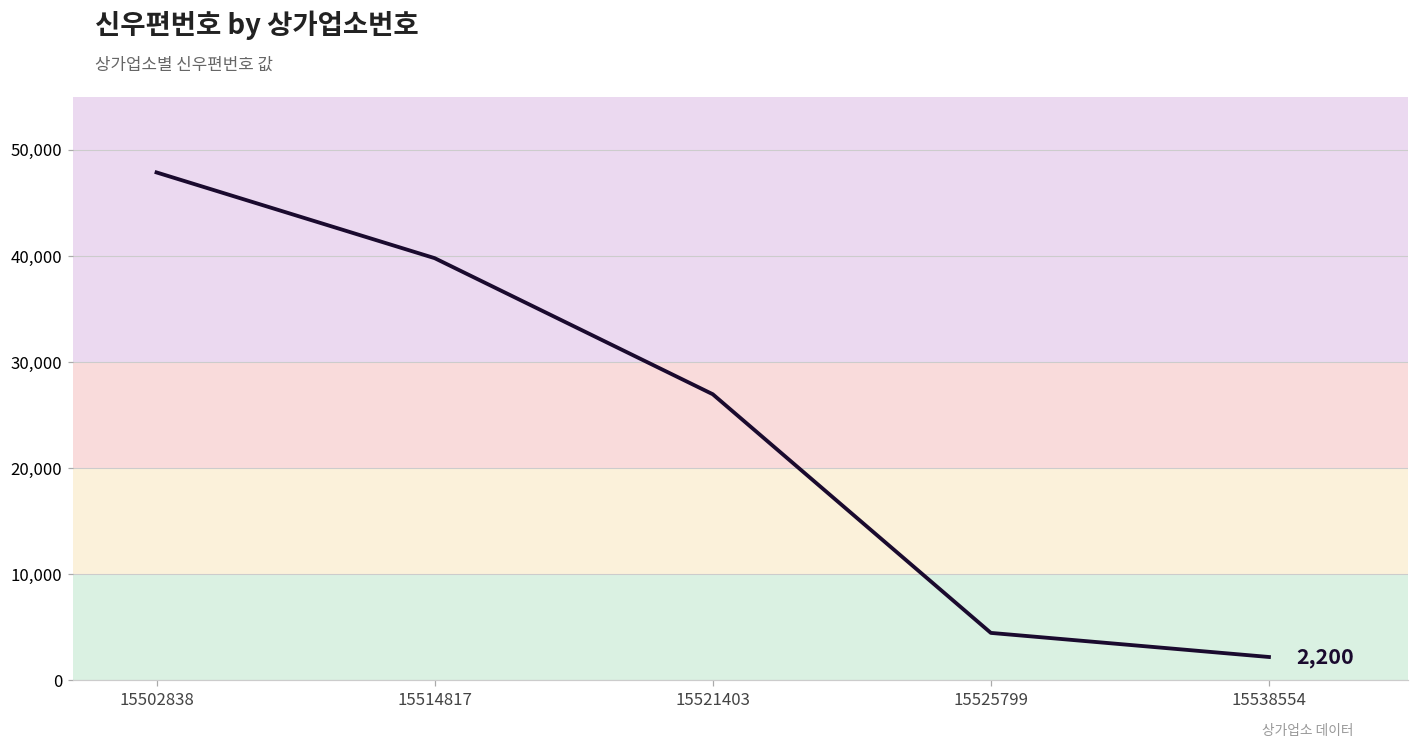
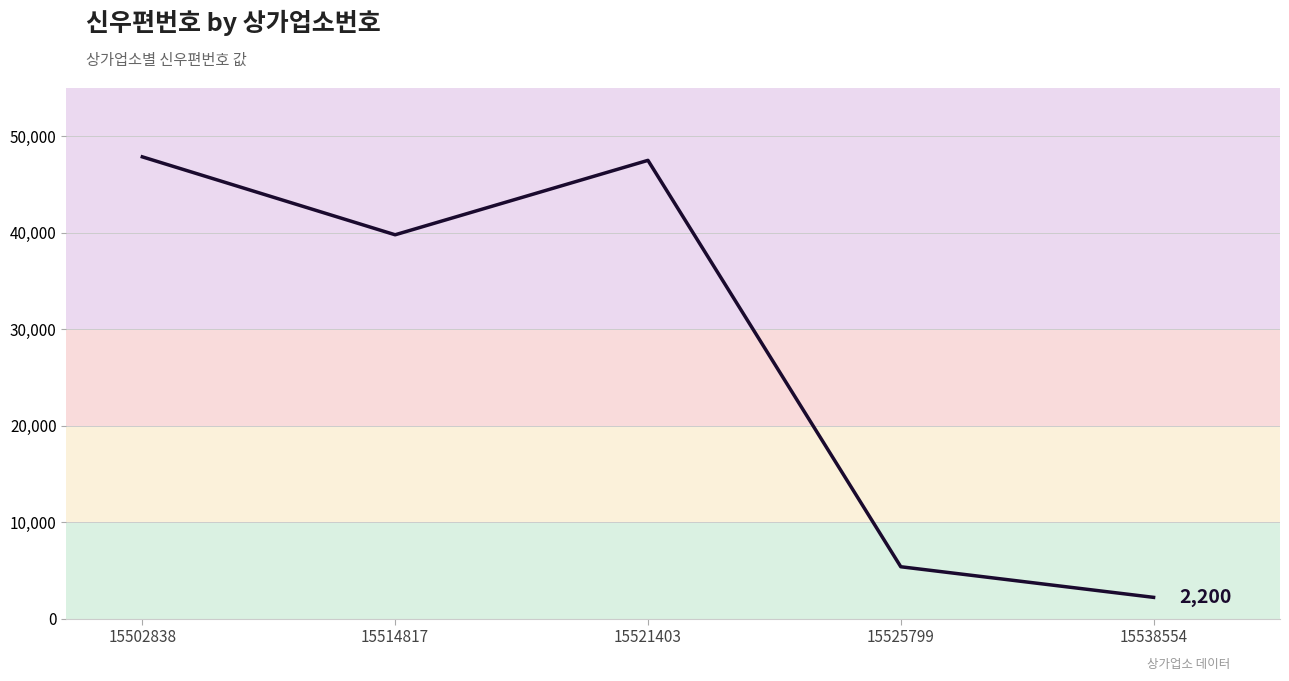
15521403: 27,000 -> 48,000
15525799: 4,000 -> 5,000
